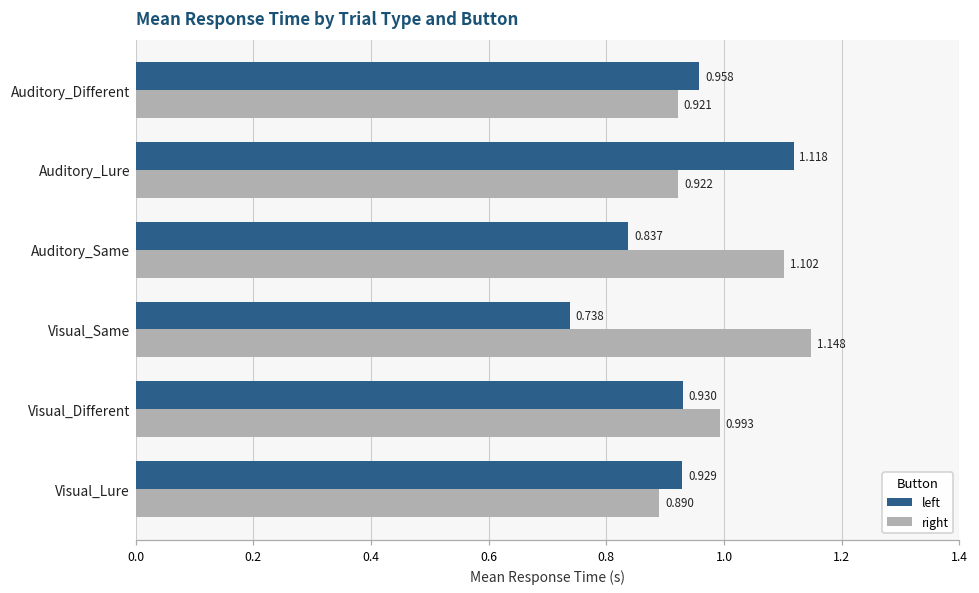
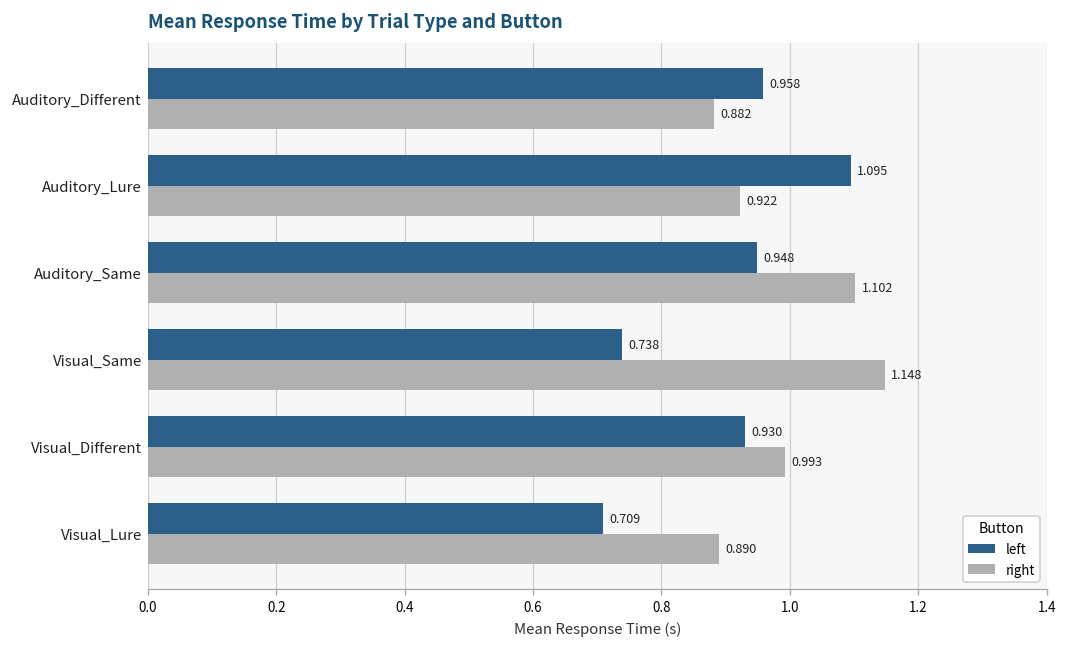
right, Auditory_Different: 0.921 -> 0.882
left, Auditory_Lure: 1.118 -> 1.095
left, Auditory_Same: 0.837 -> 0.948
left, Visual_Lure: 0.929 -> 0.709
